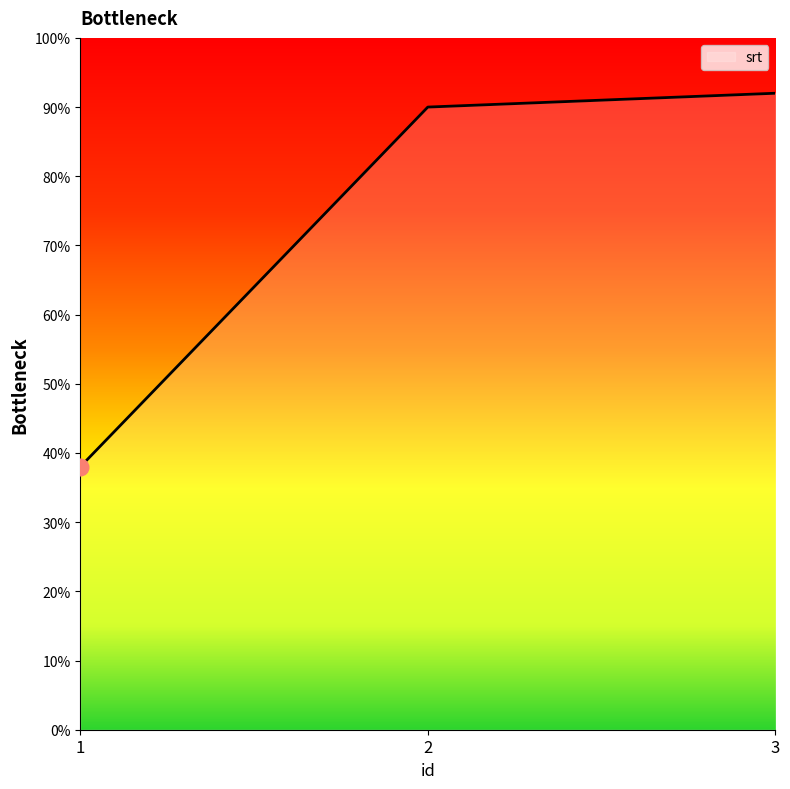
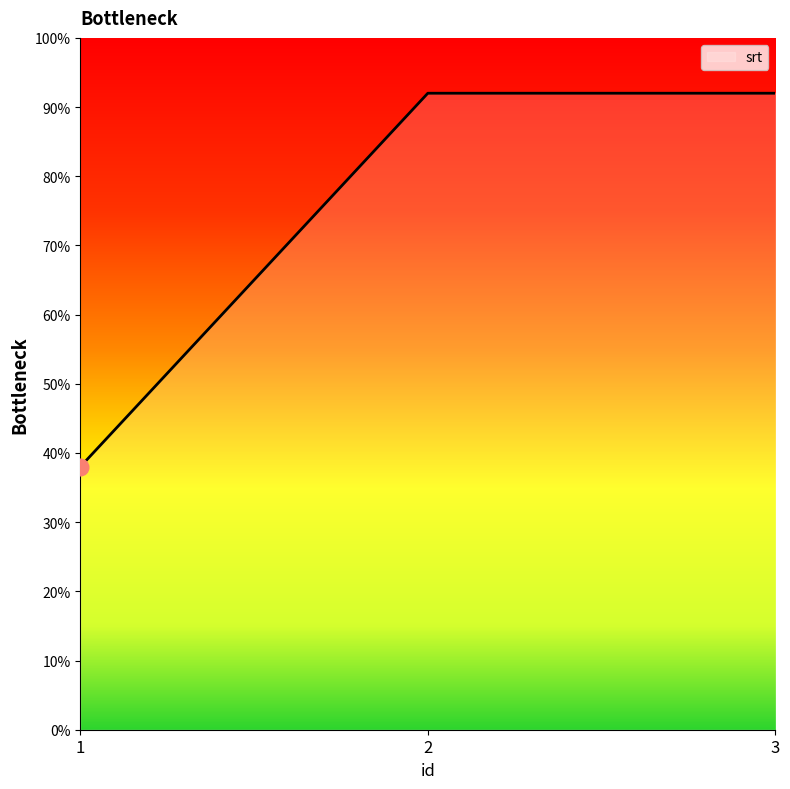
srt, 2: 90% -> 92%
